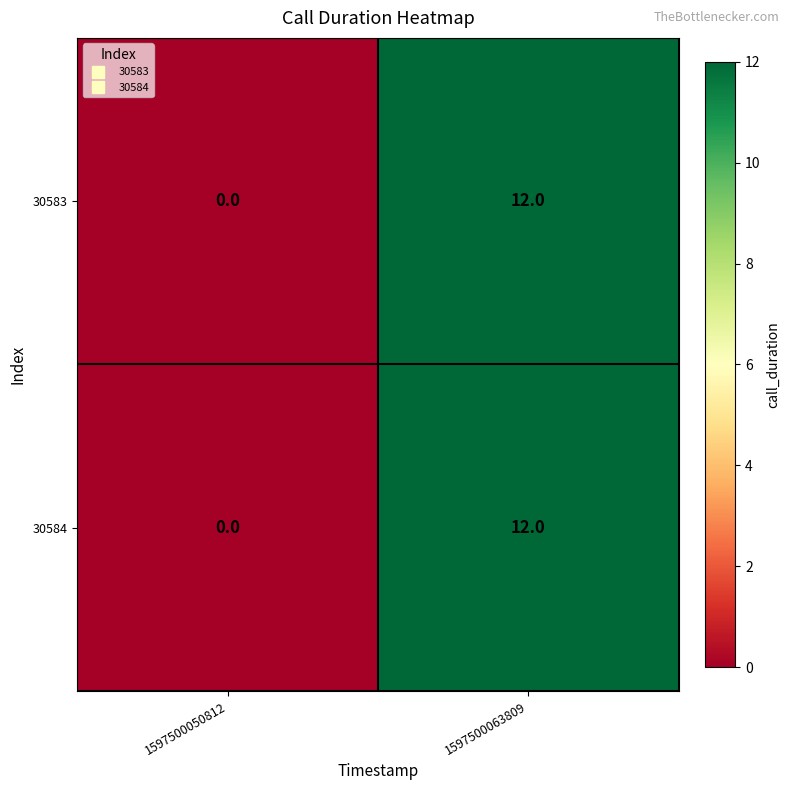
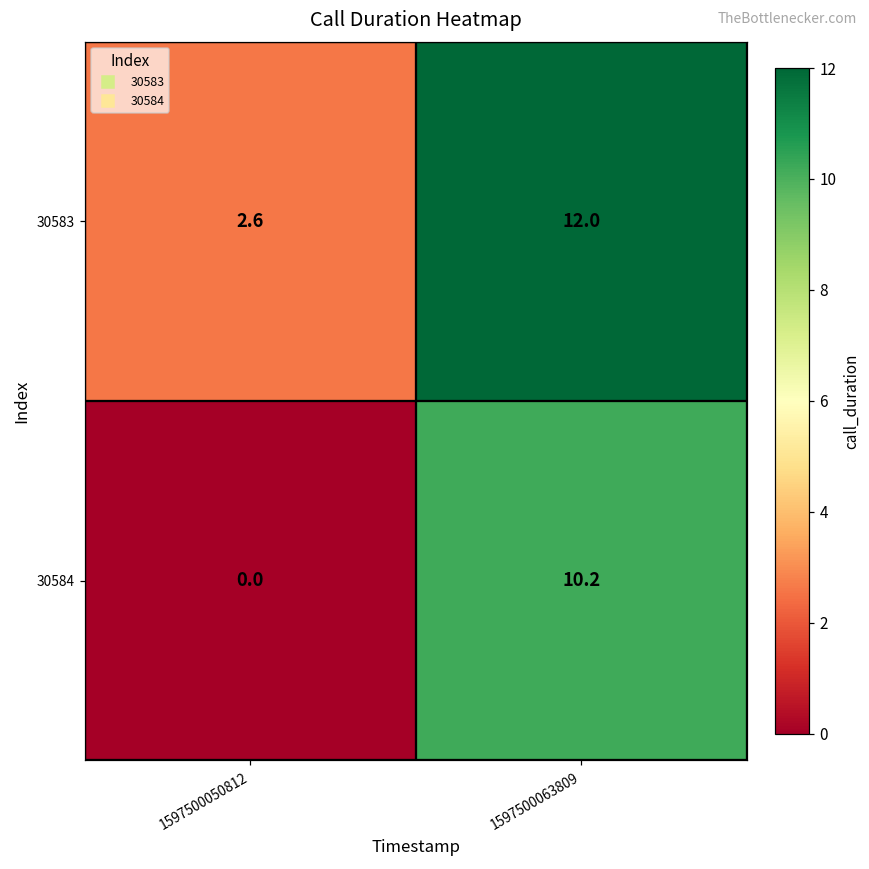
30583, 1597500050812: 0.0 -> 2.6
30584, 1597500063809: 12.0 -> 10.2
